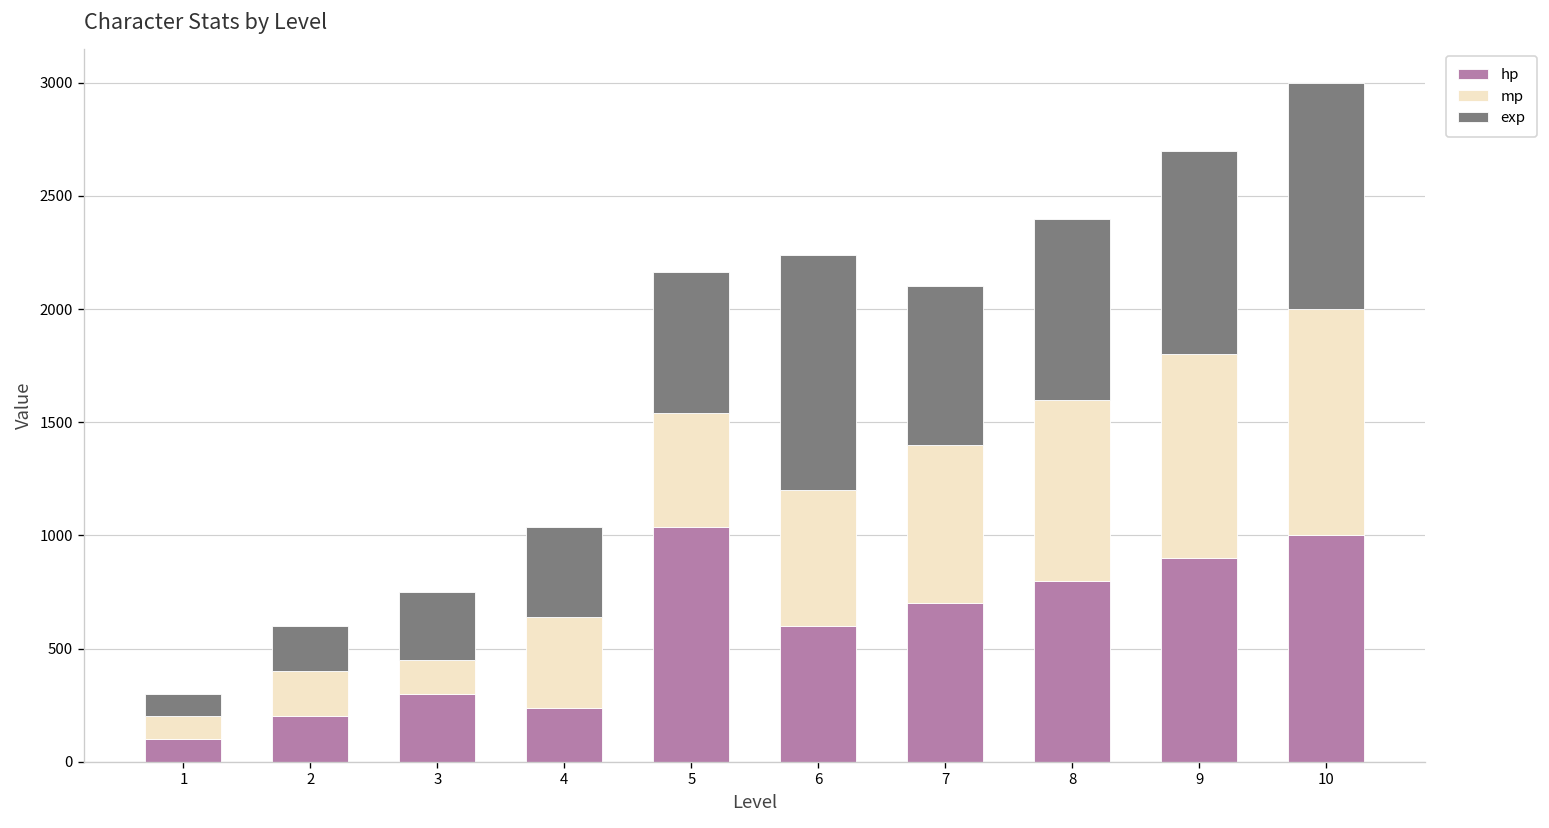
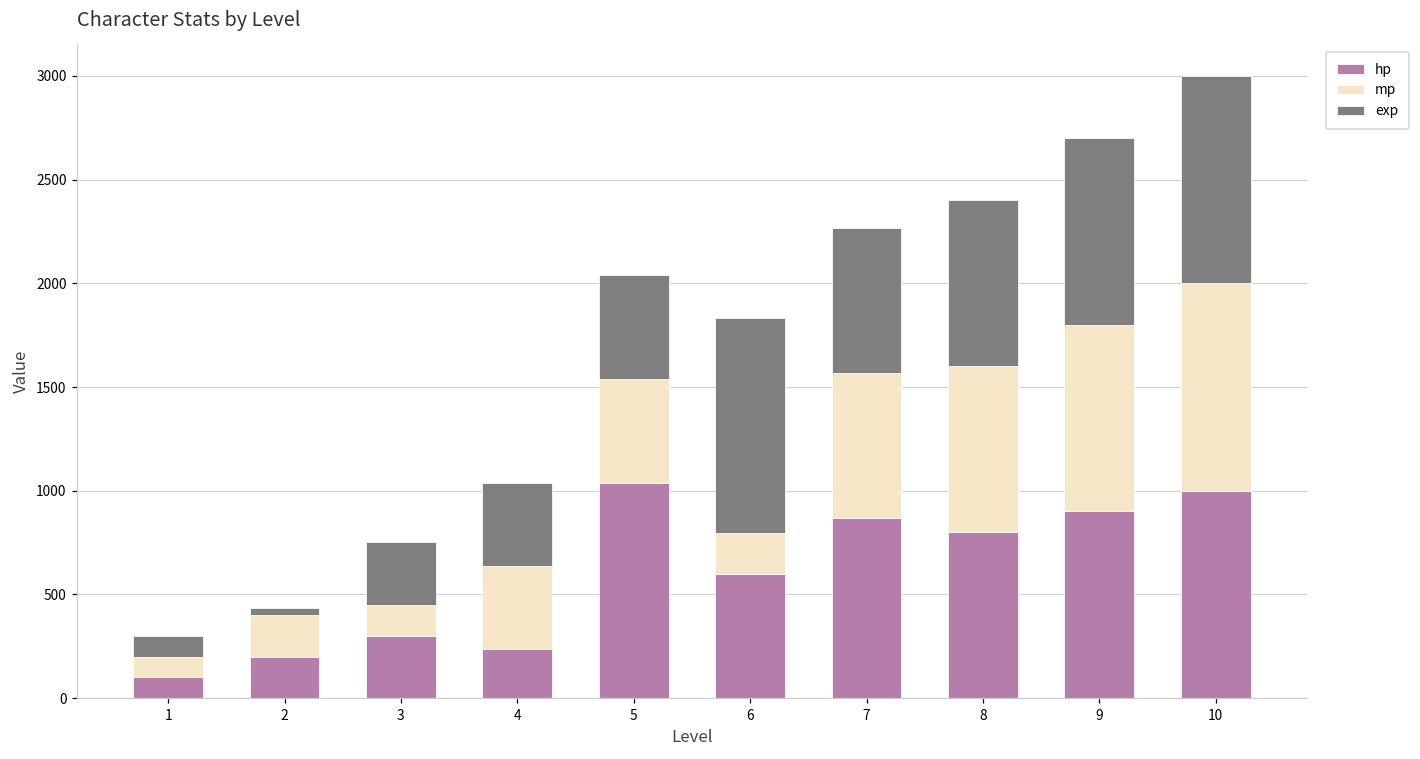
exp, 2: 200 -> 40
exp, 5: 620 -> 500
mp, 6: 600 -> 190
hp, 7: 700 -> 870
